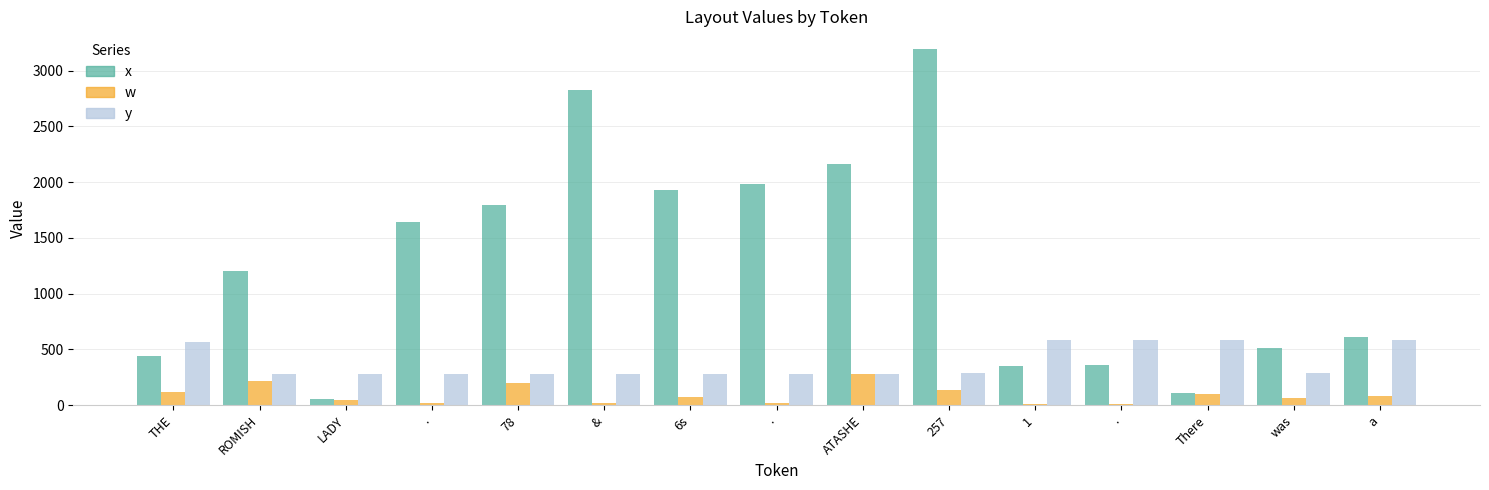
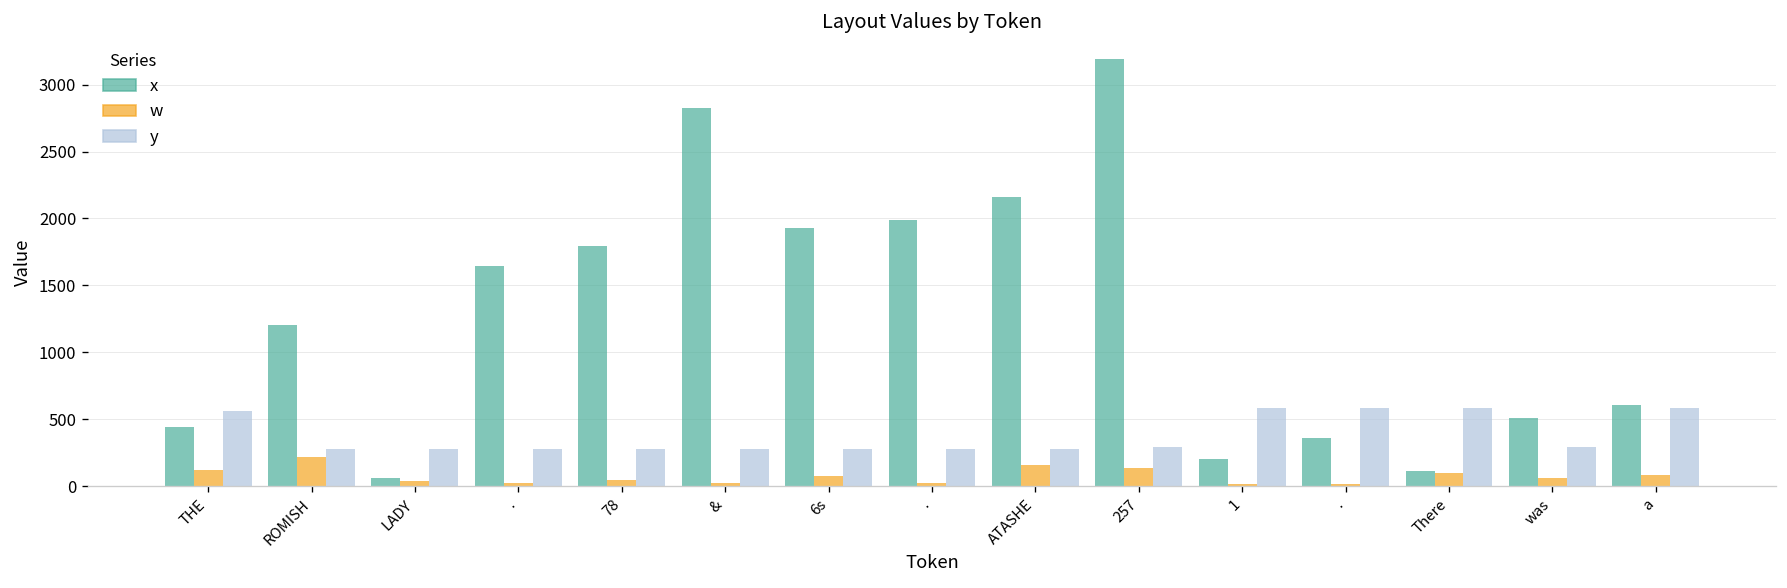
w, 78: 200 -> 40
w, ATASHE: 280 -> 150
x, 1: 350 -> 200
